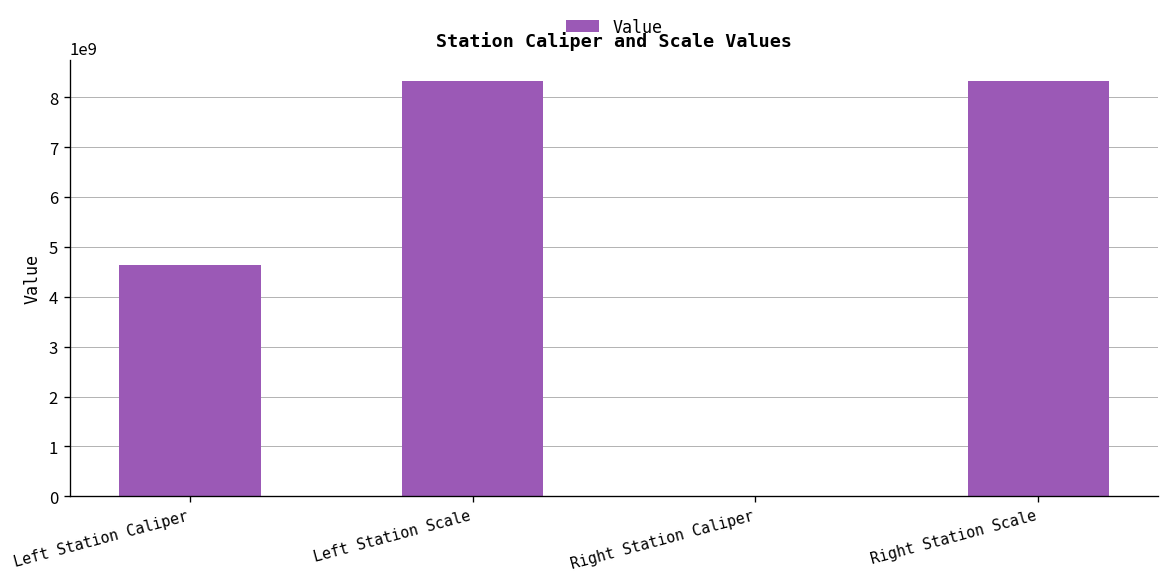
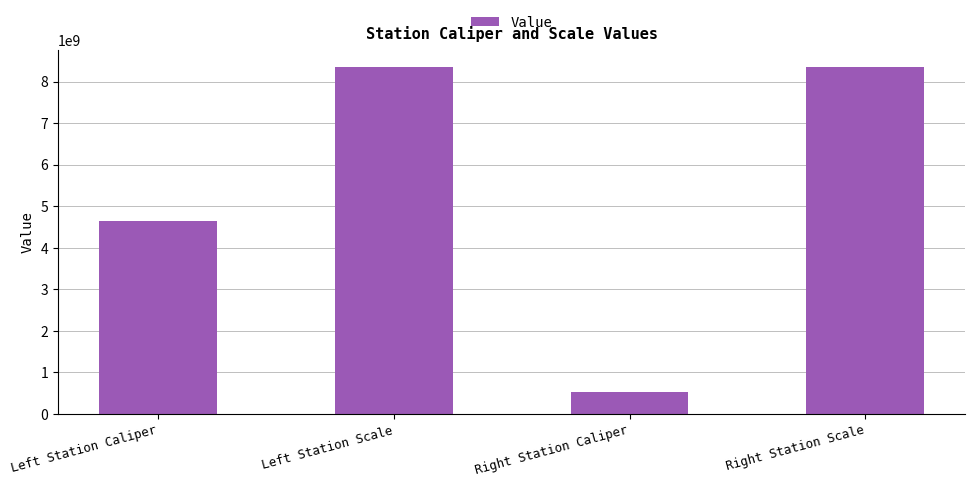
Right Station Caliper: 0 -> 500000000
